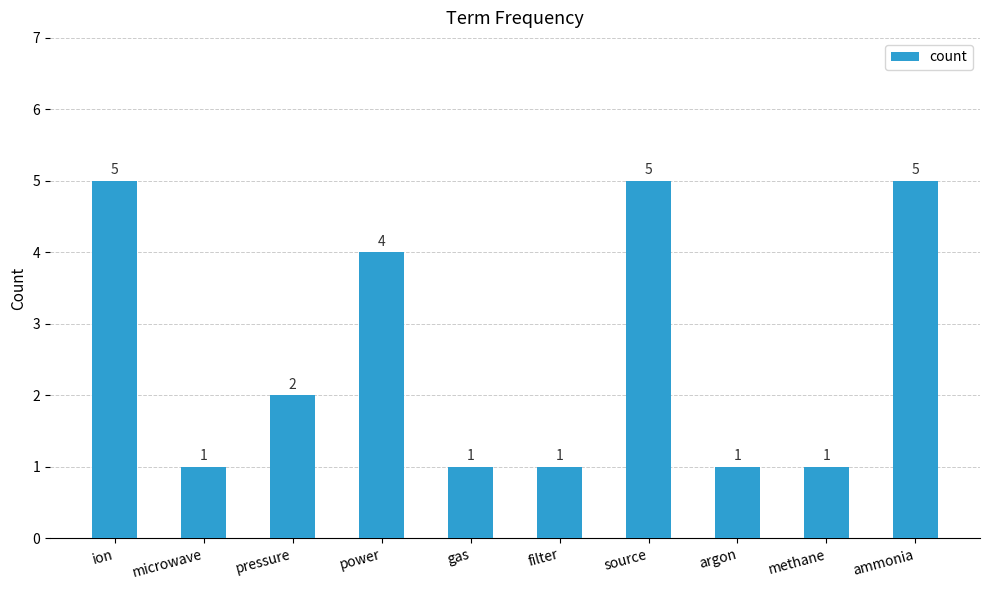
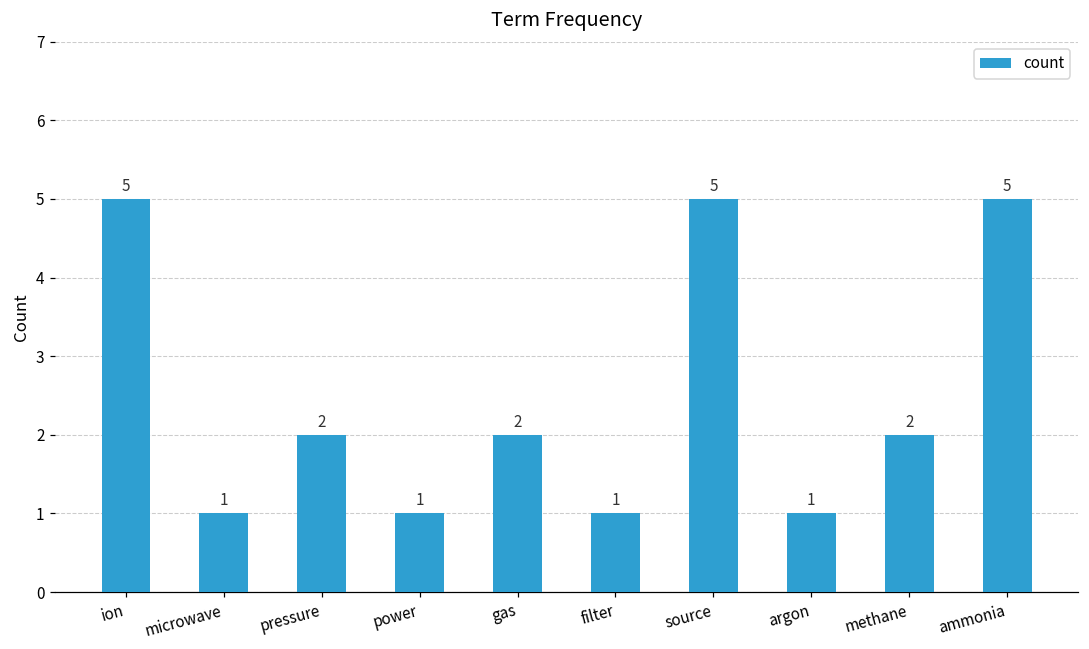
power: 4 -> 1
gas: 1 -> 2
methane: 1 -> 2
